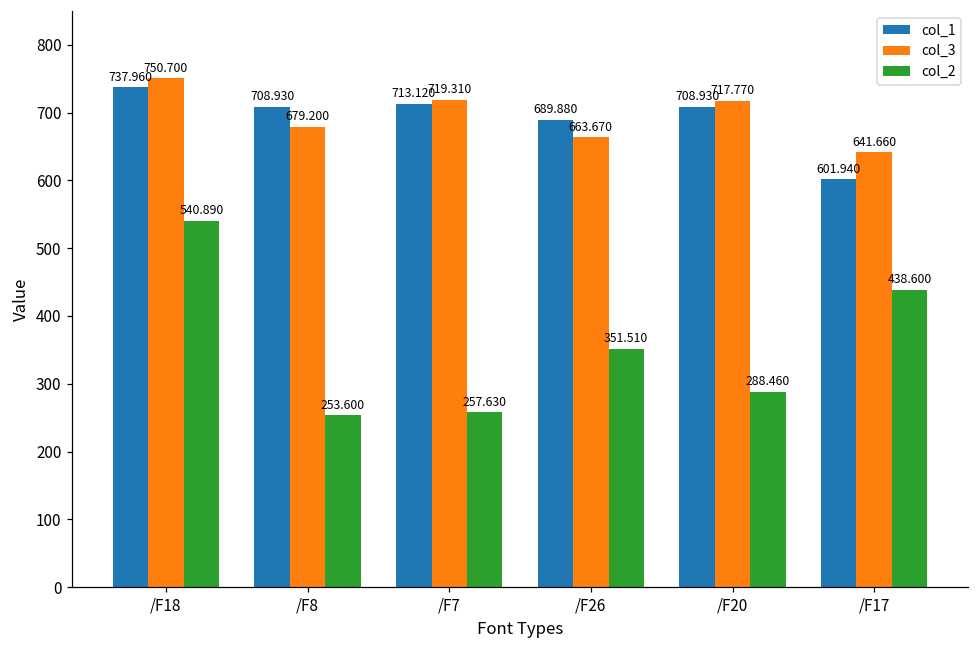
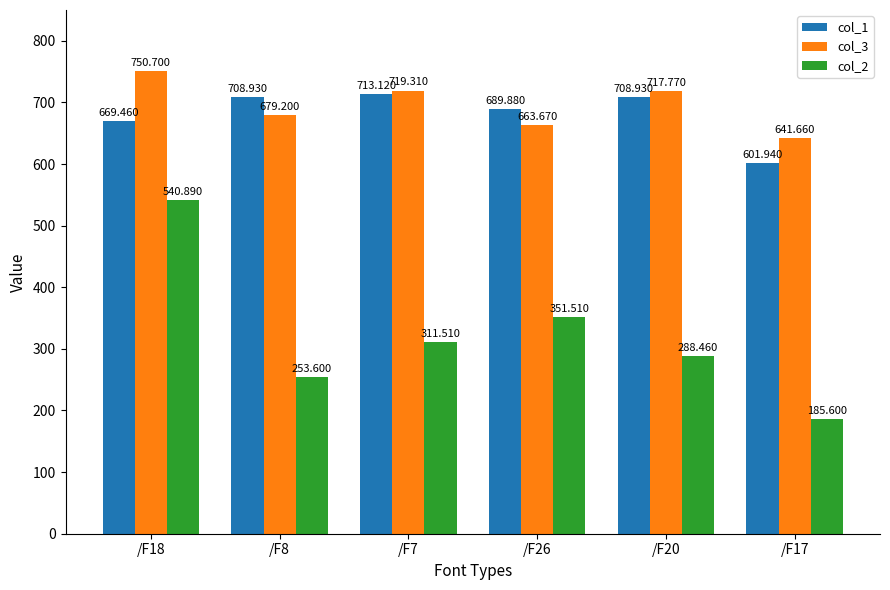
col_1, /F18: 737.960 -> 669.460
col_2, /F7: 257.630 -> 311.510
col_2, /F17: 438.600 -> 185.600
